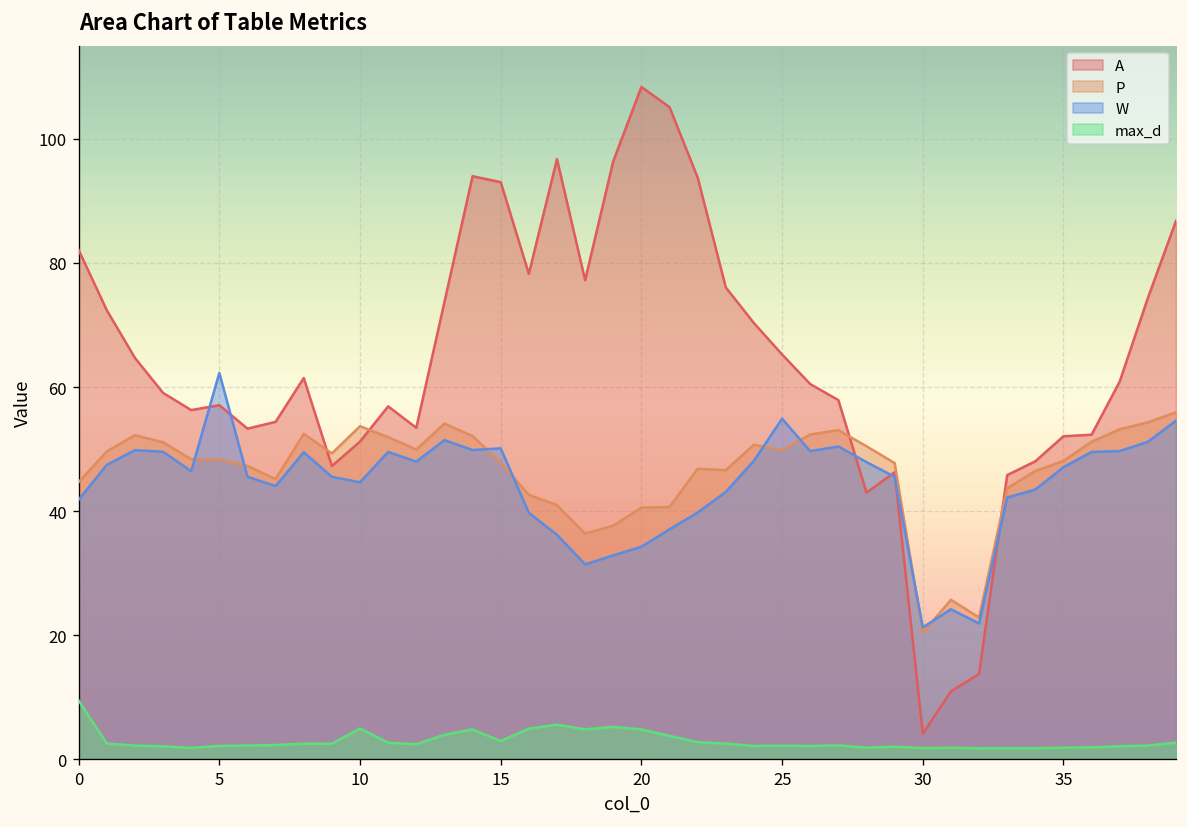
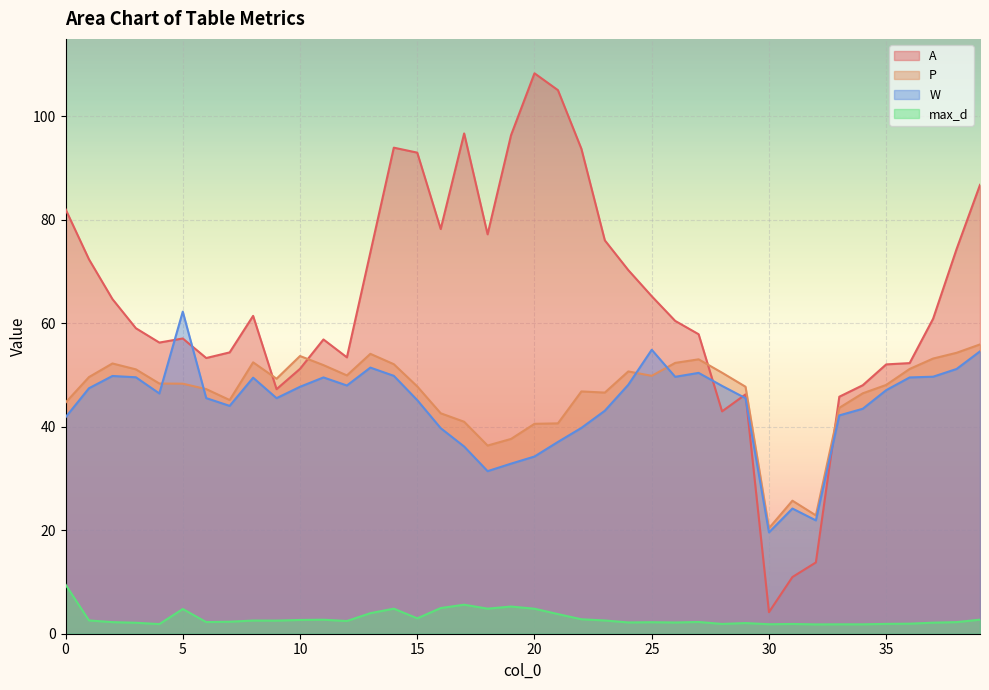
max_d, 5: 2 -> 5
W, 10: 45 -> 48
max_d, 10: 5 -> 3
W, 15: 50 -> 45
W, 30: 21 -> 20
